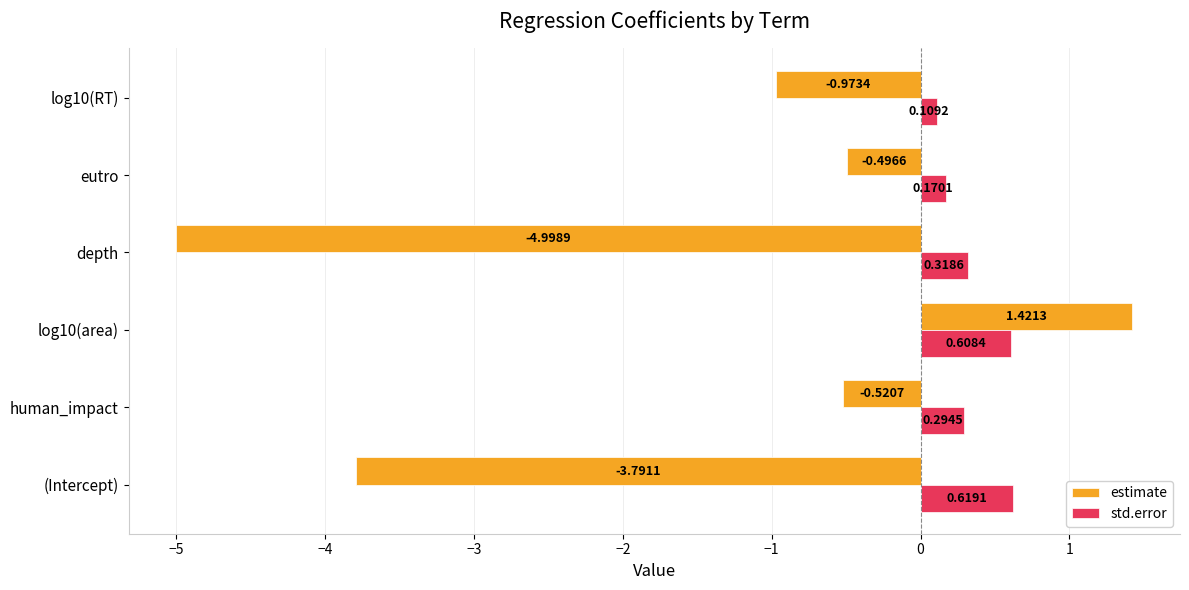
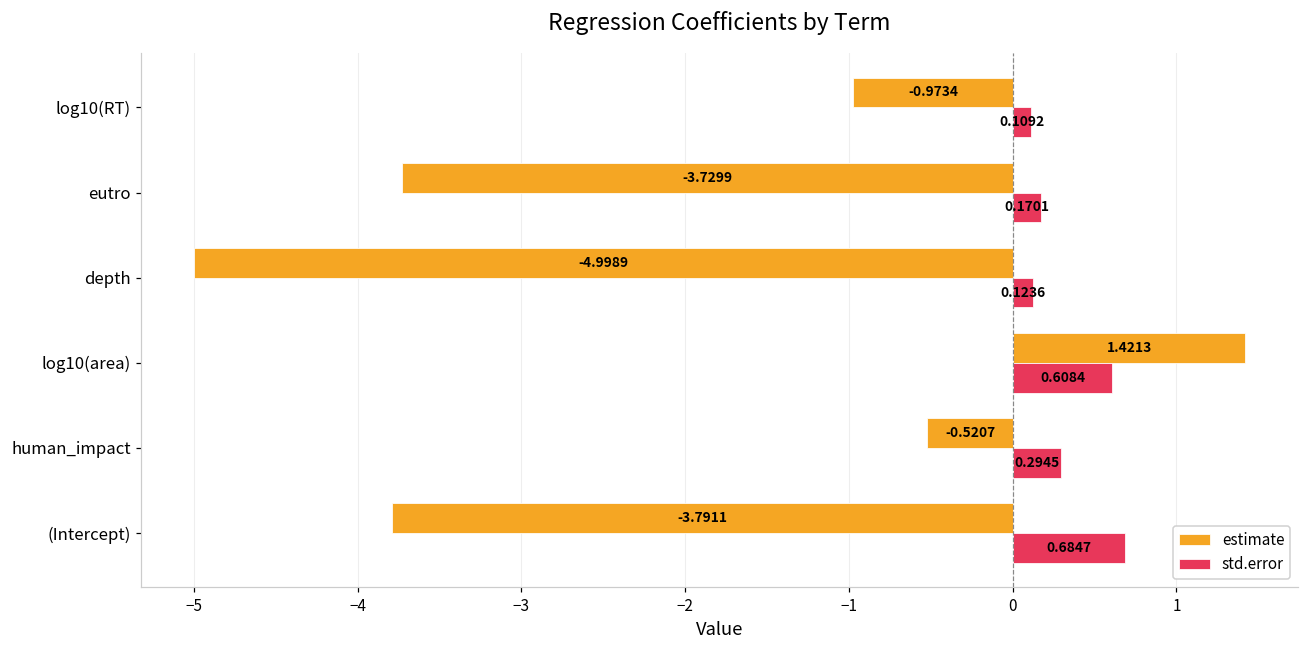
estimate, eutro: -0.4966 -> -3.7299
std.error, depth: 0.3186 -> 0.1236
std.error, (Intercept): 0.6191 -> 0.6847
